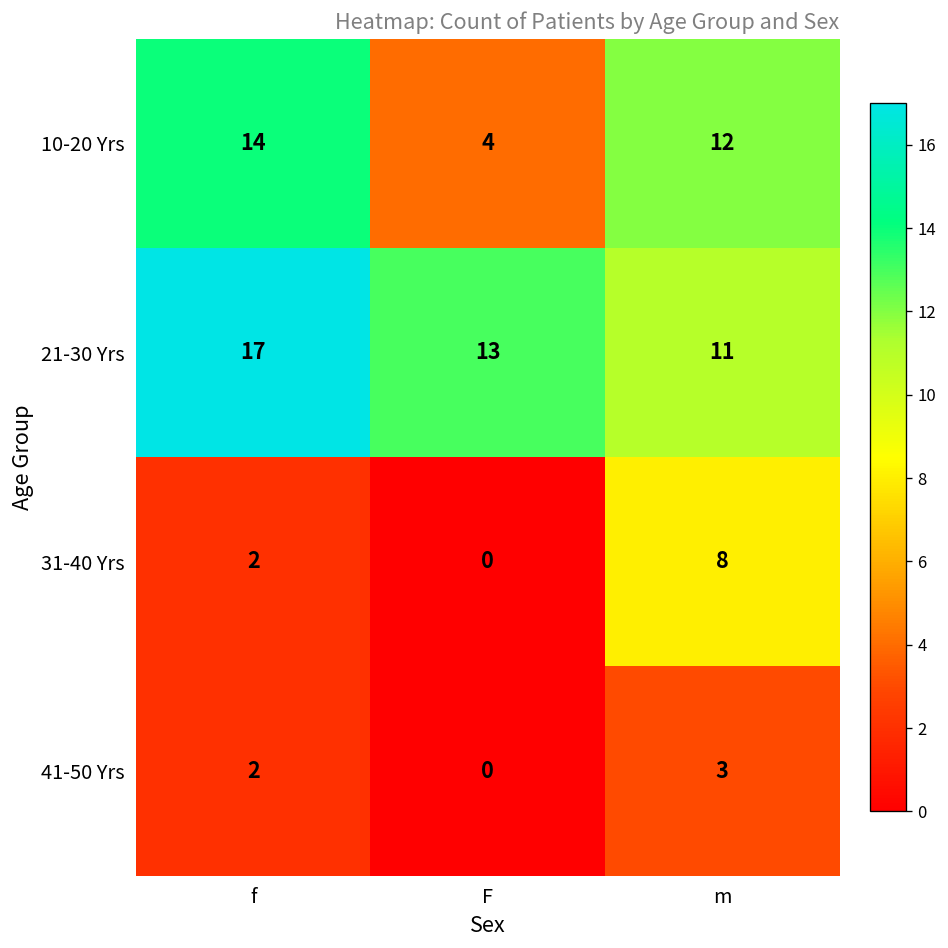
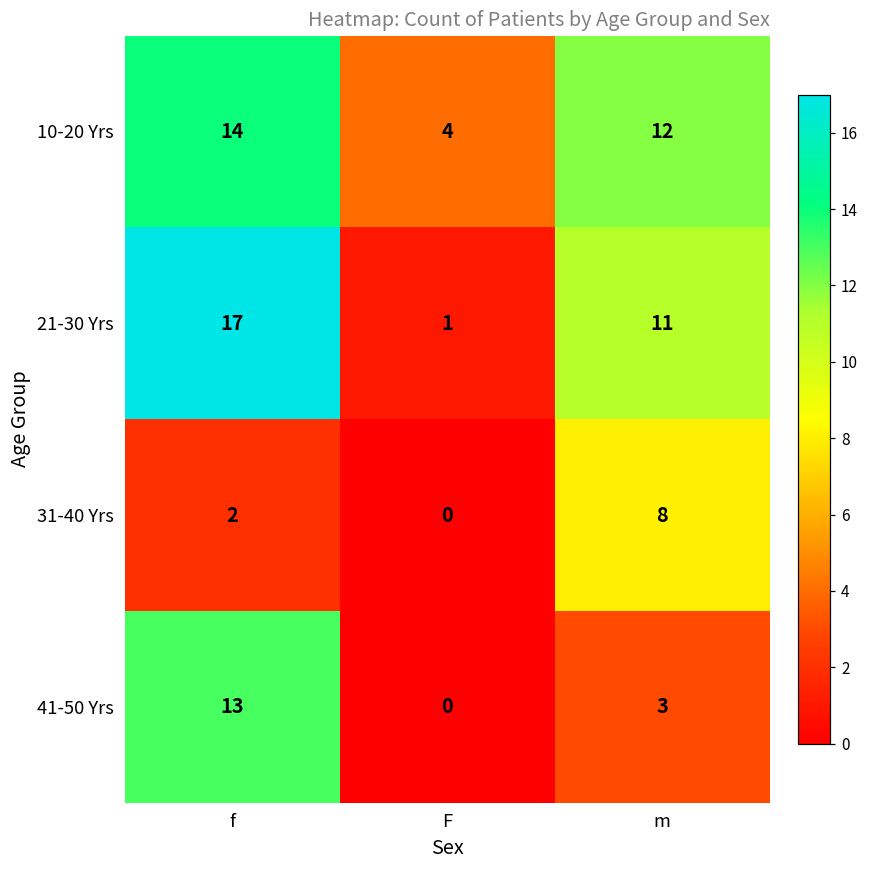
21-30 Yrs, F: 13 -> 1
41-50 Yrs, f: 2 -> 13
